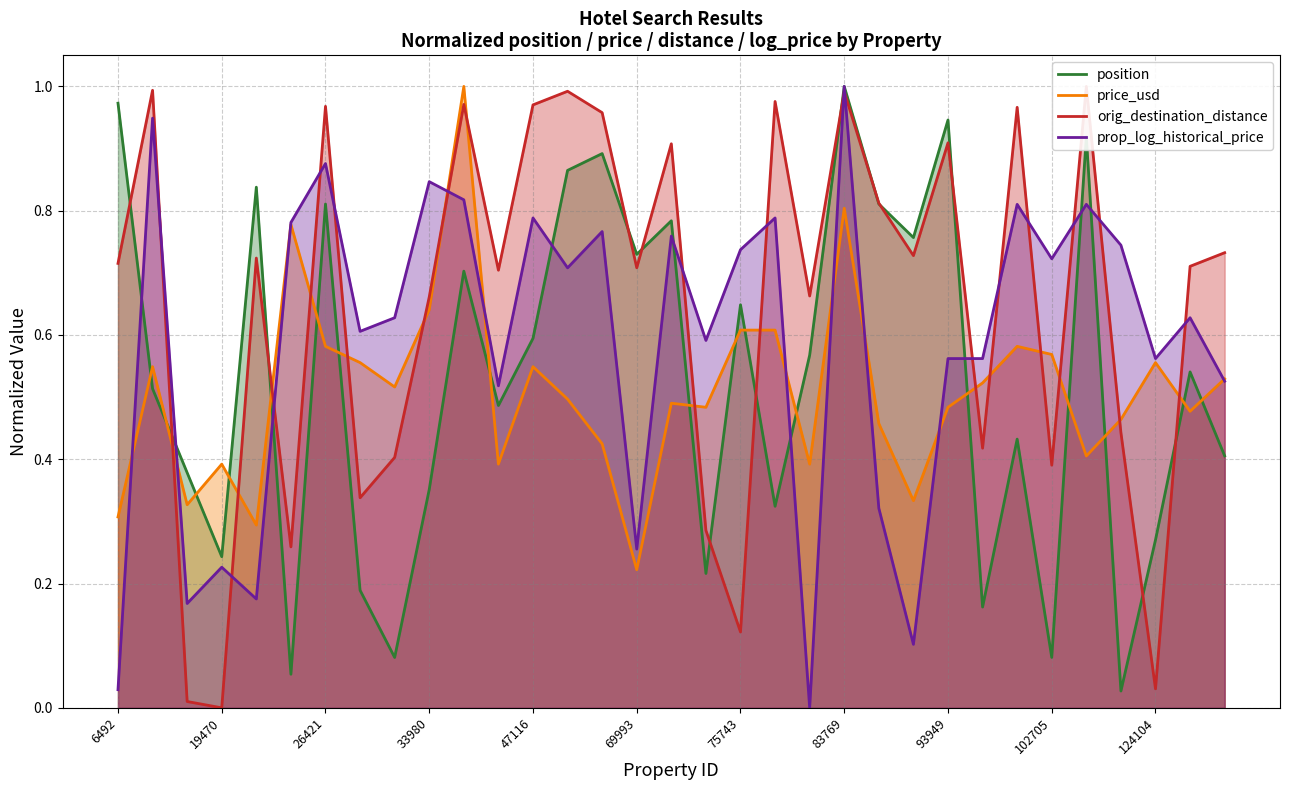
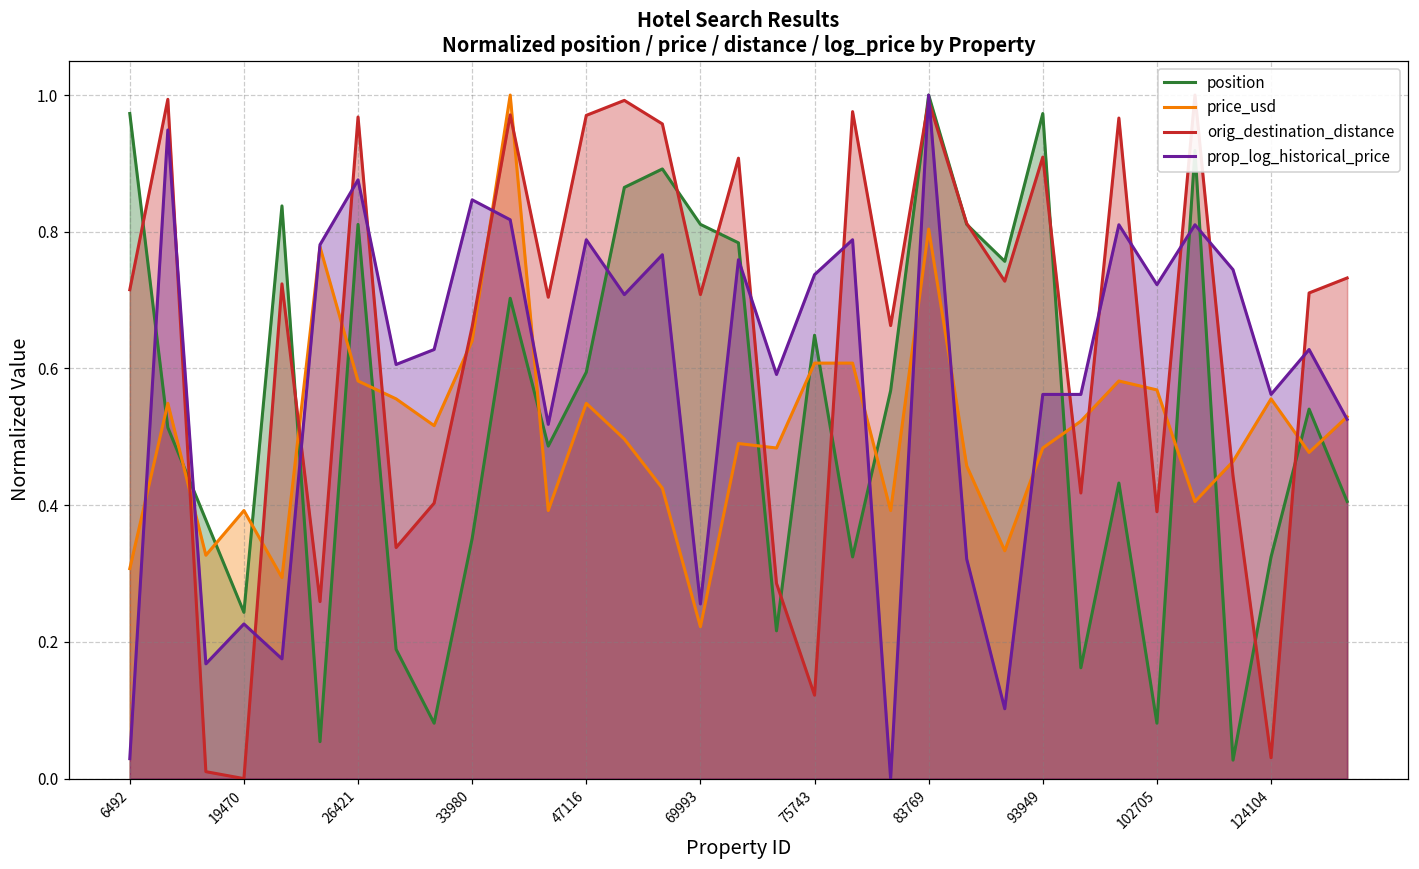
position, 69993: 0.73 -> 0.81
position, 93949: 0.95 -> 0.97
position, 124104: 0.27 -> 0.32
